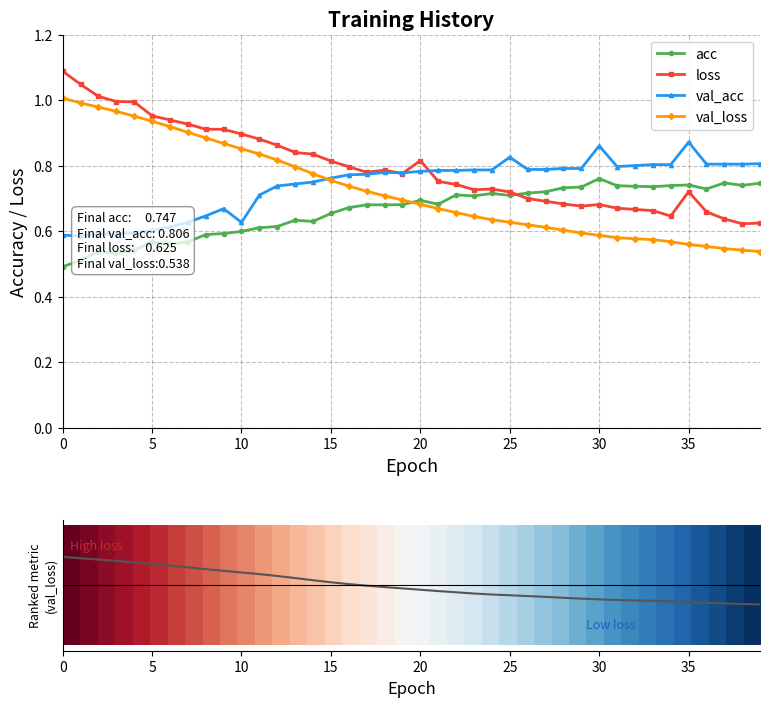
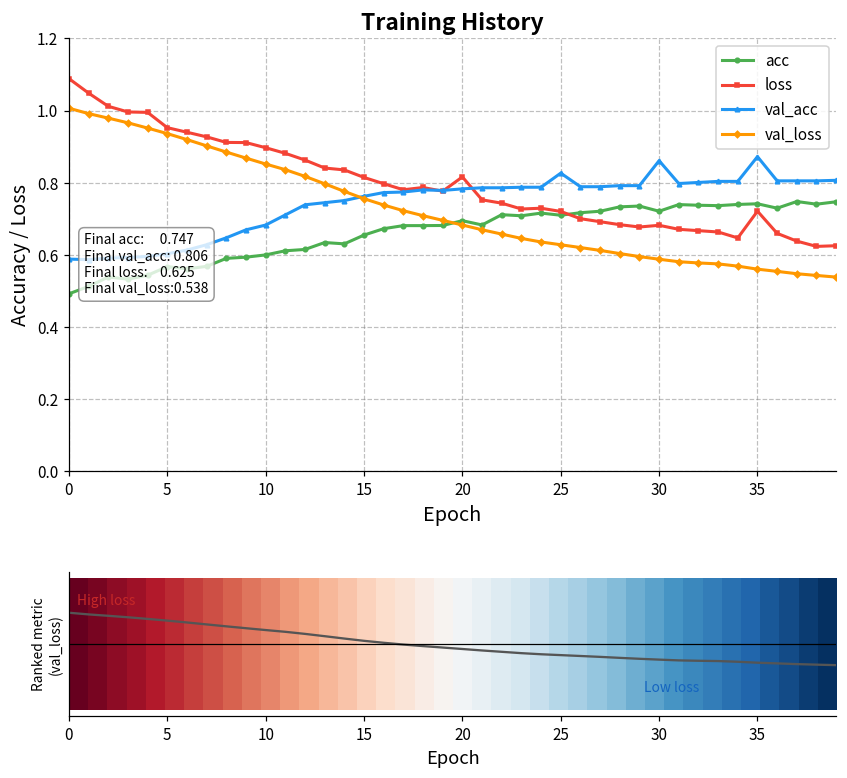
Training History, val_acc, 10: 0.63 -> 0.68
Training History, acc, 30: 0.76 -> 0.72
